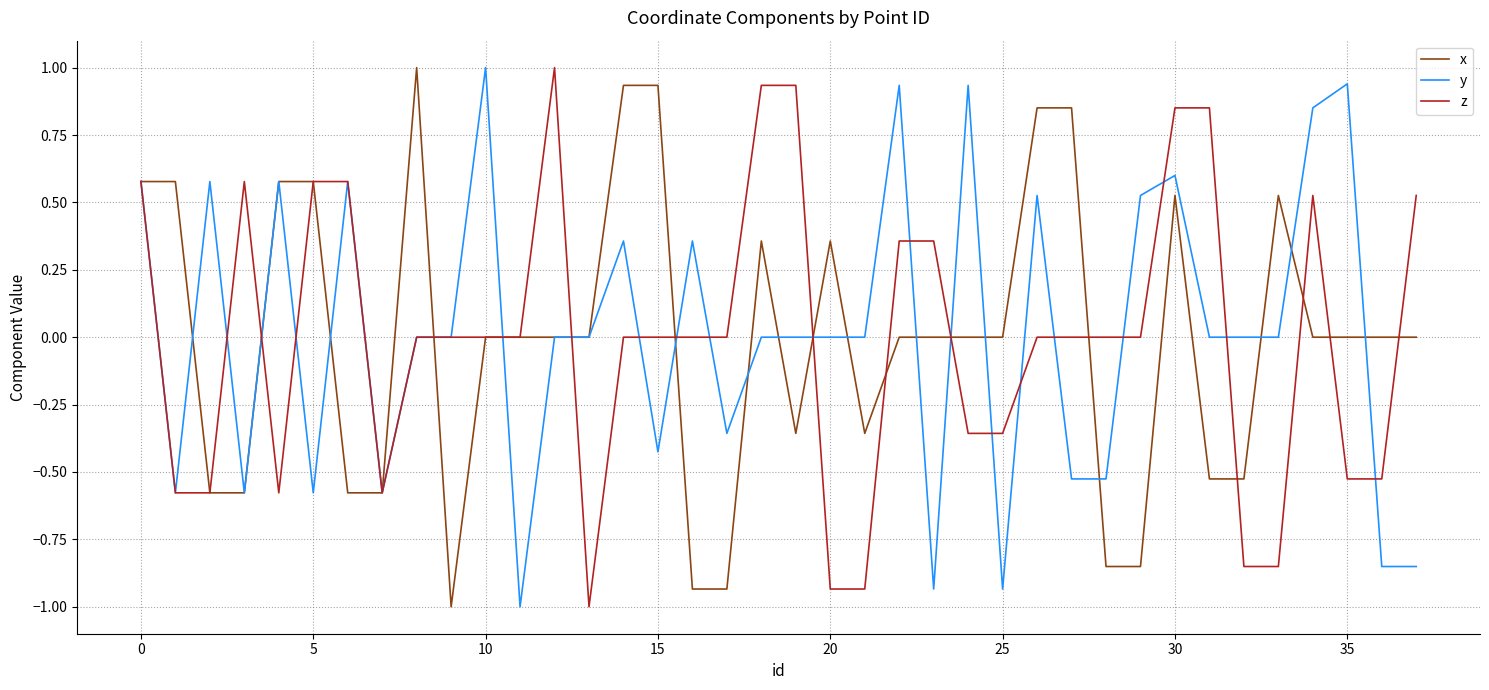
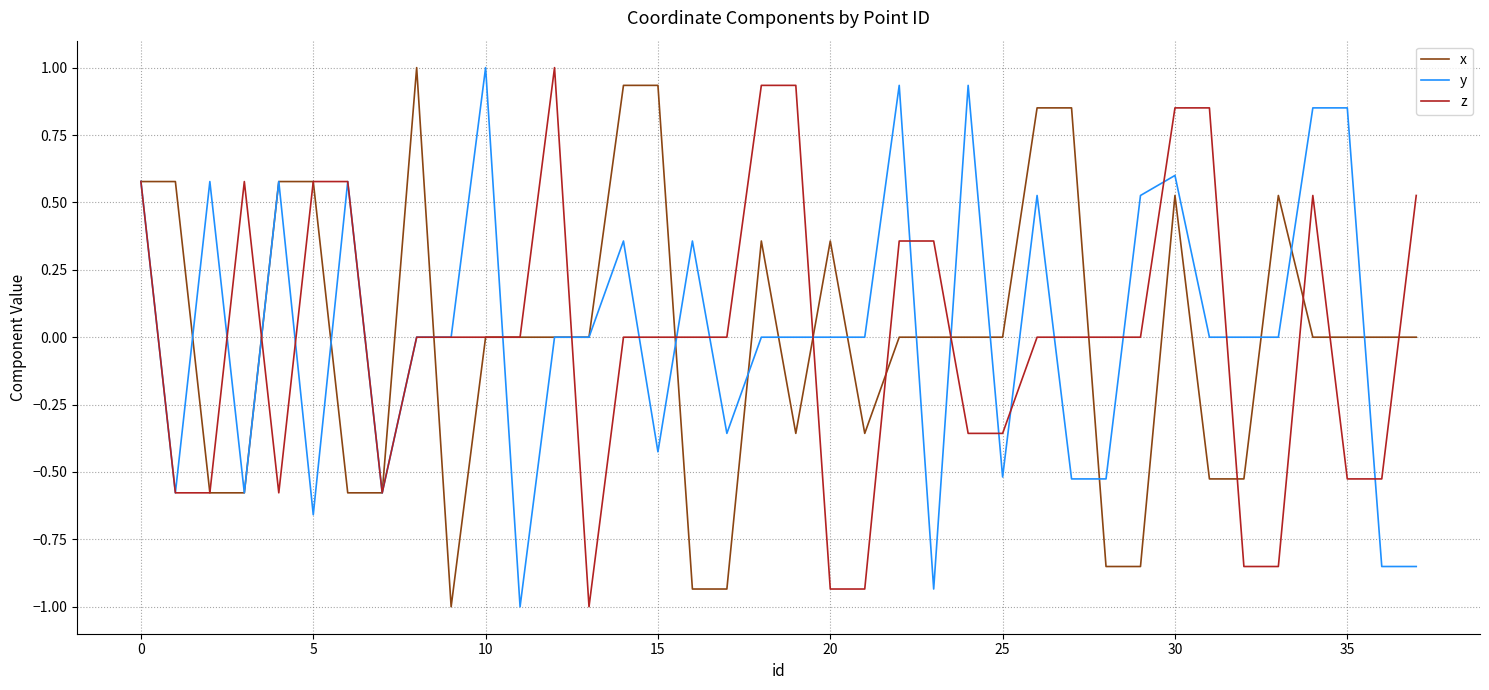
y, 5: -0.58 -> -0.66
y, 25: -0.93 -> -0.52
y, 35: 0.94 -> 0.85
